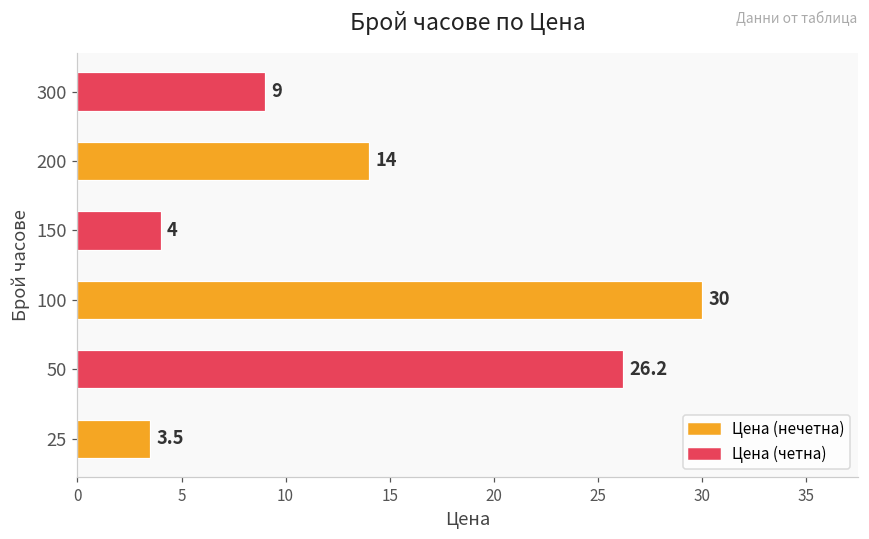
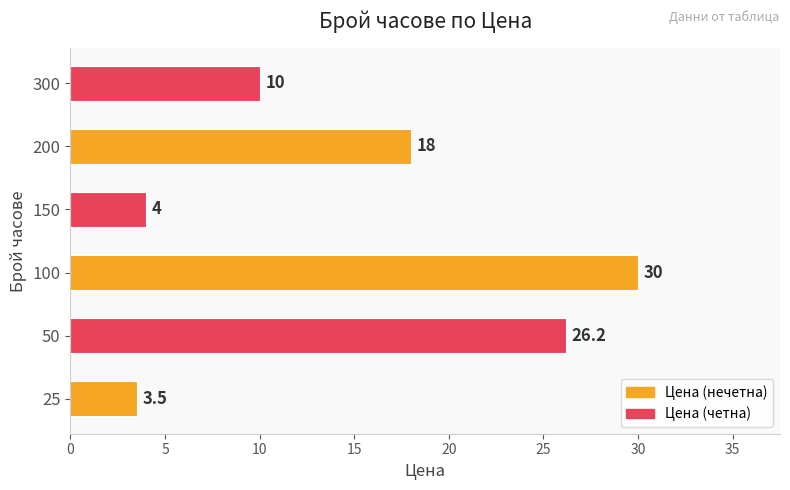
300: 9 -> 10
200: 14 -> 18
